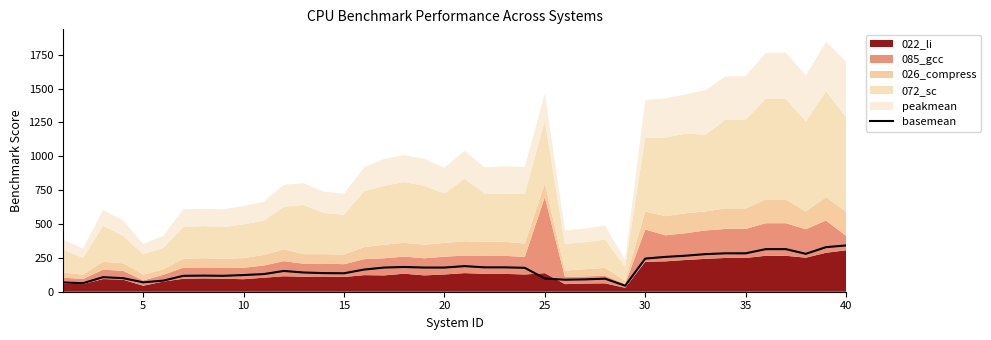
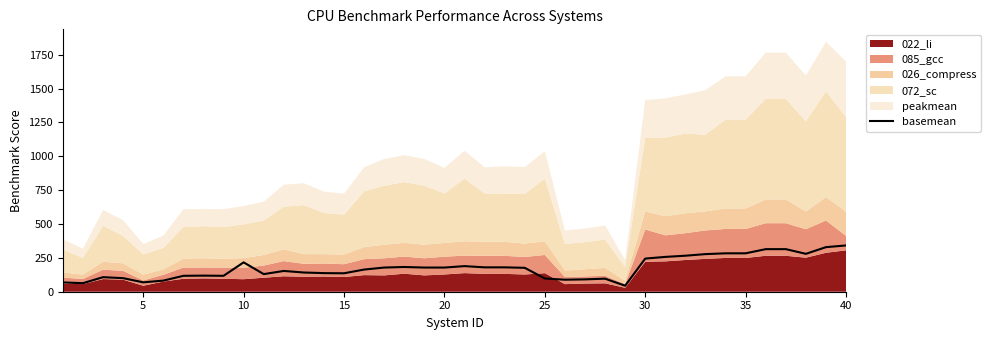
basemean, 10: 120 -> 220
085_gcc, 25: 560 -> 130
